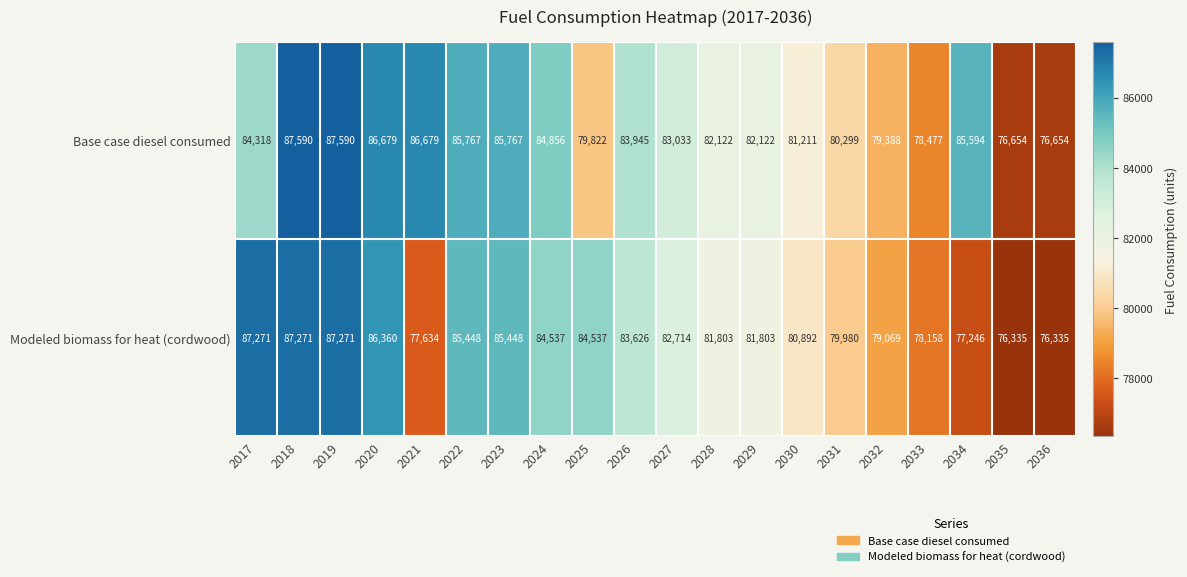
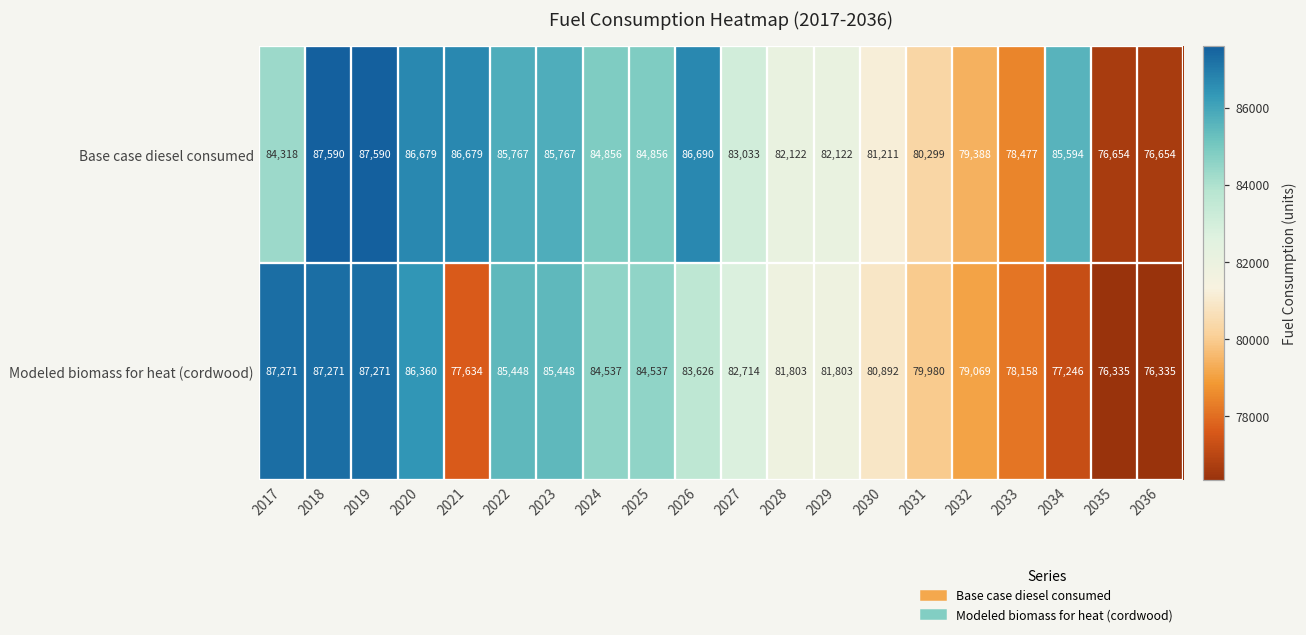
Base case diesel consumed, 2025: 79,822 -> 84,856
Base case diesel consumed, 2026: 83,945 -> 86,690
